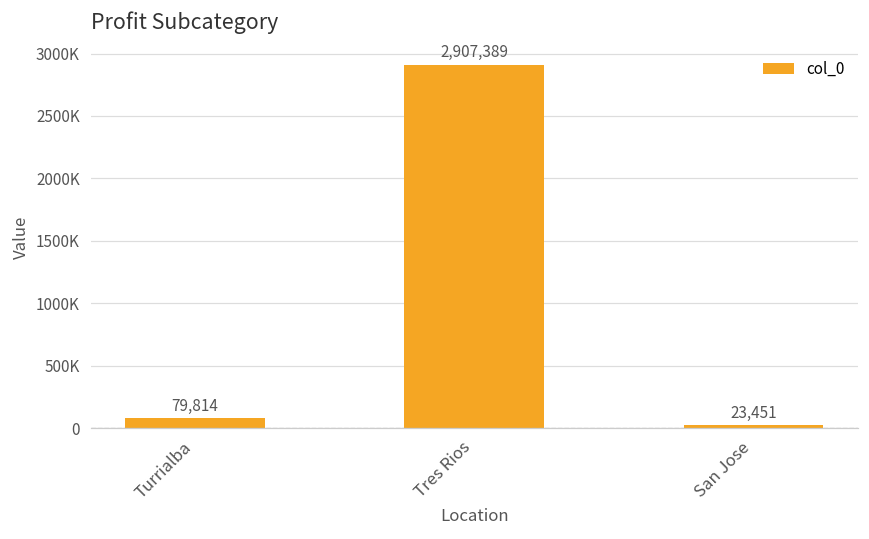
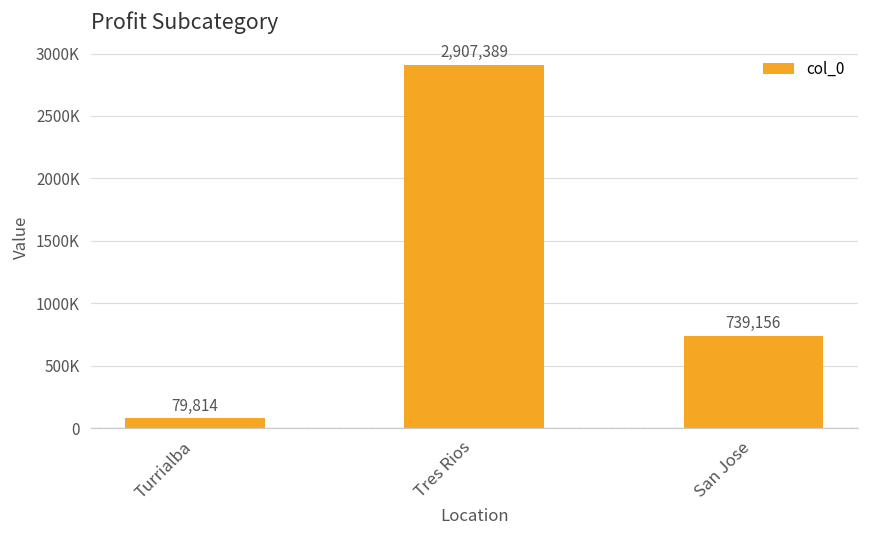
San Jose: 23,451 -> 739,156
